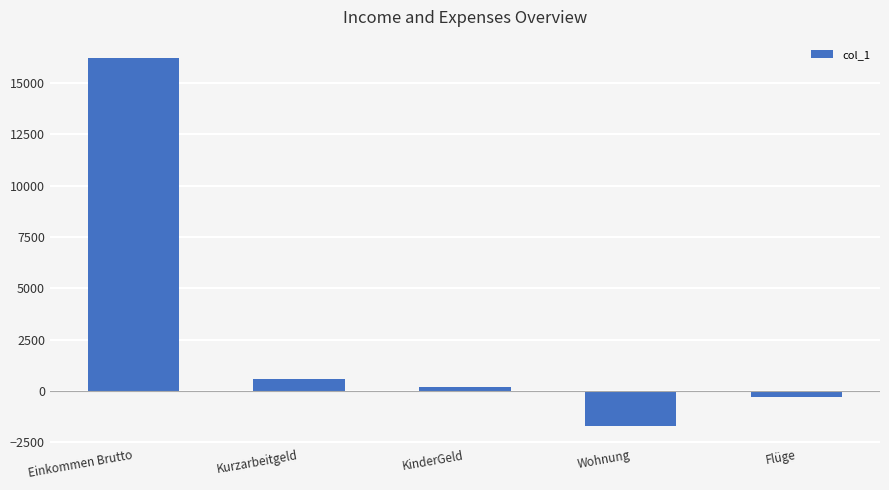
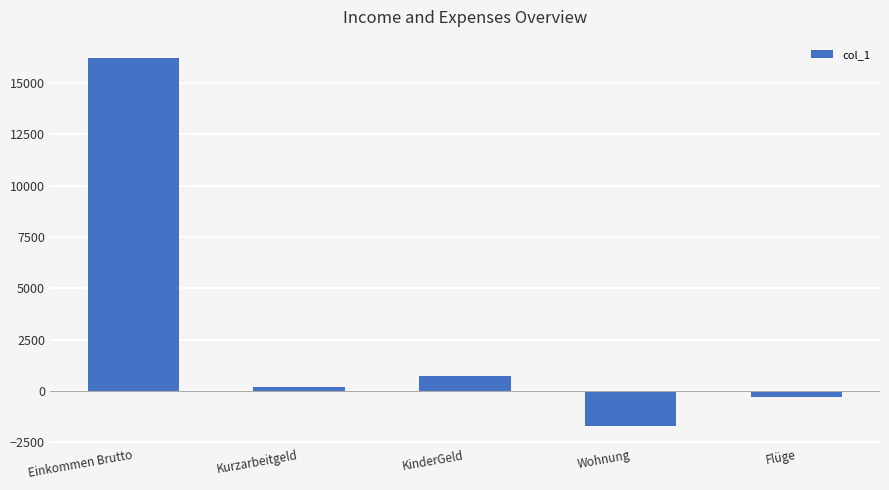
Kurzarbeitgeld: 600 -> 200
KinderGeld: 200 -> 700
